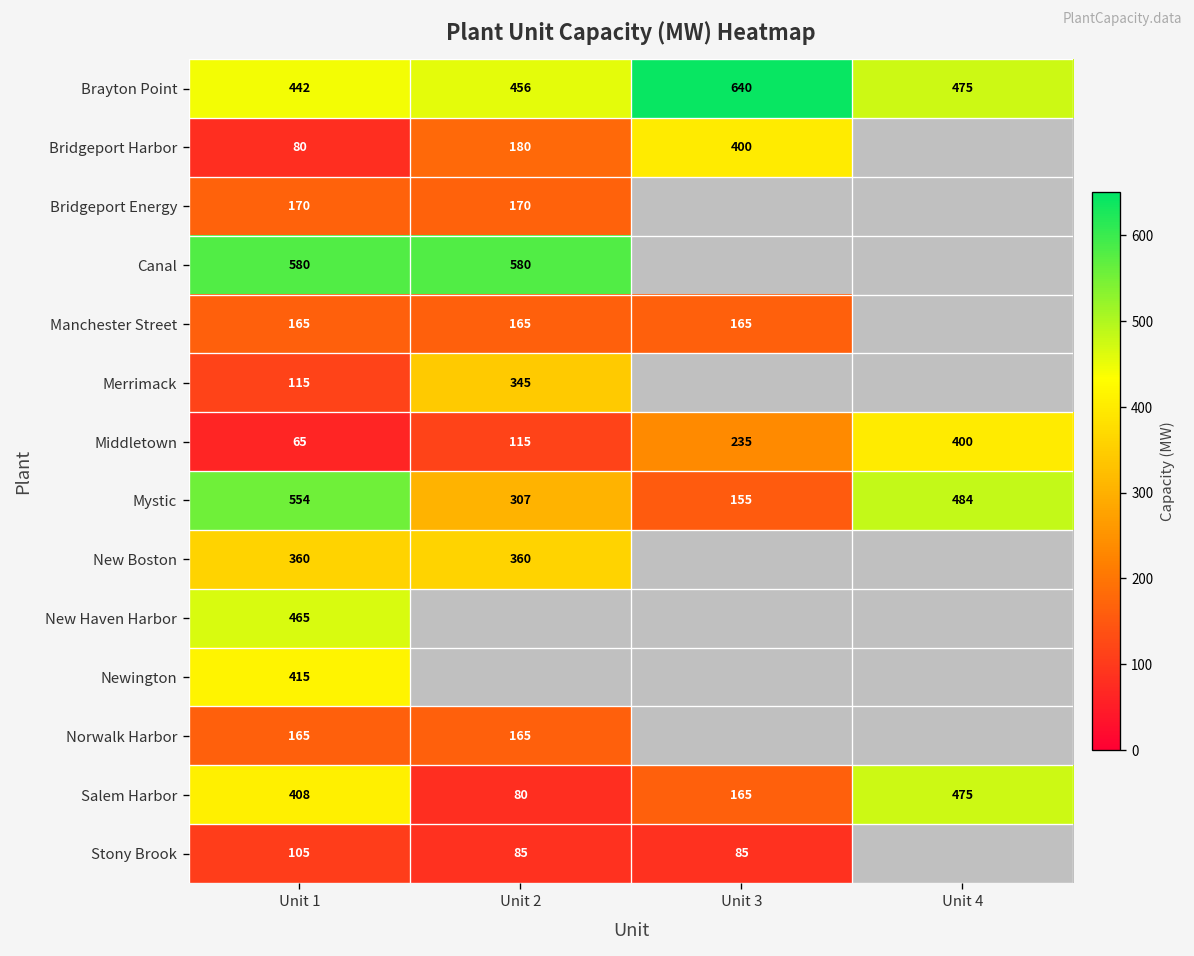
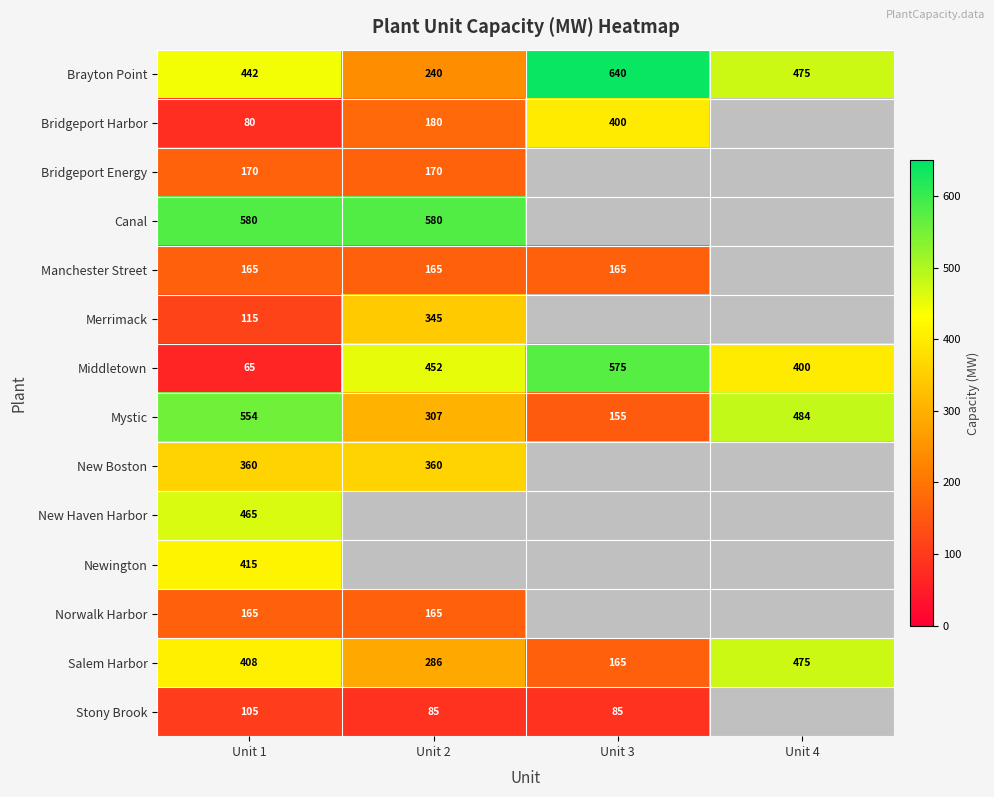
Brayton Point, Unit 2: 456 -> 240
Middletown, Unit 2: 115 -> 452
Middletown, Unit 3: 235 -> 575
Salem Harbor, Unit 2: 80 -> 286
